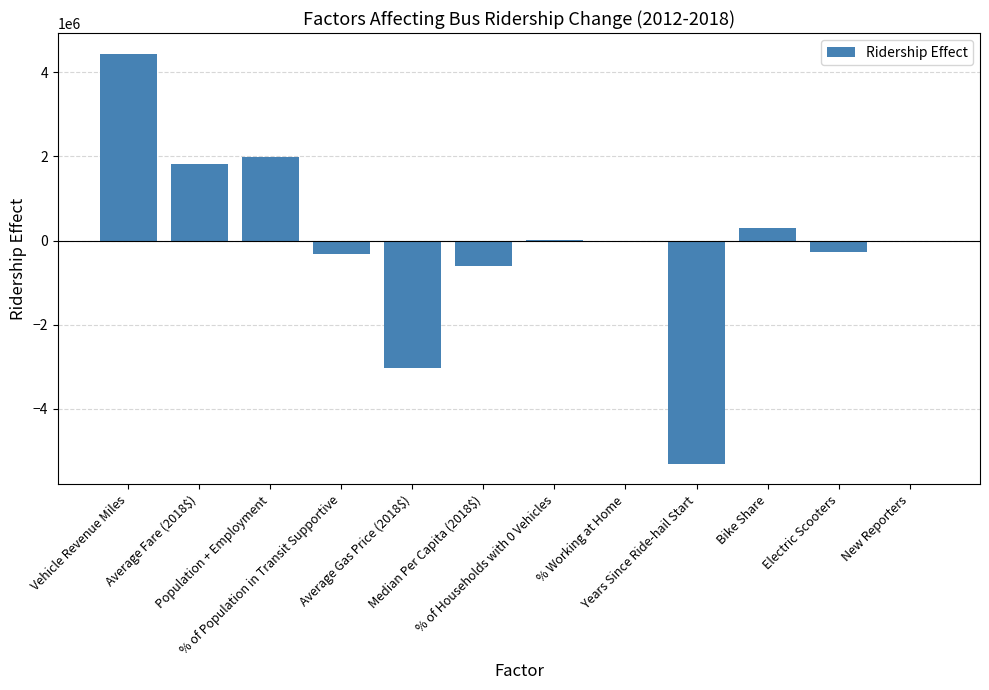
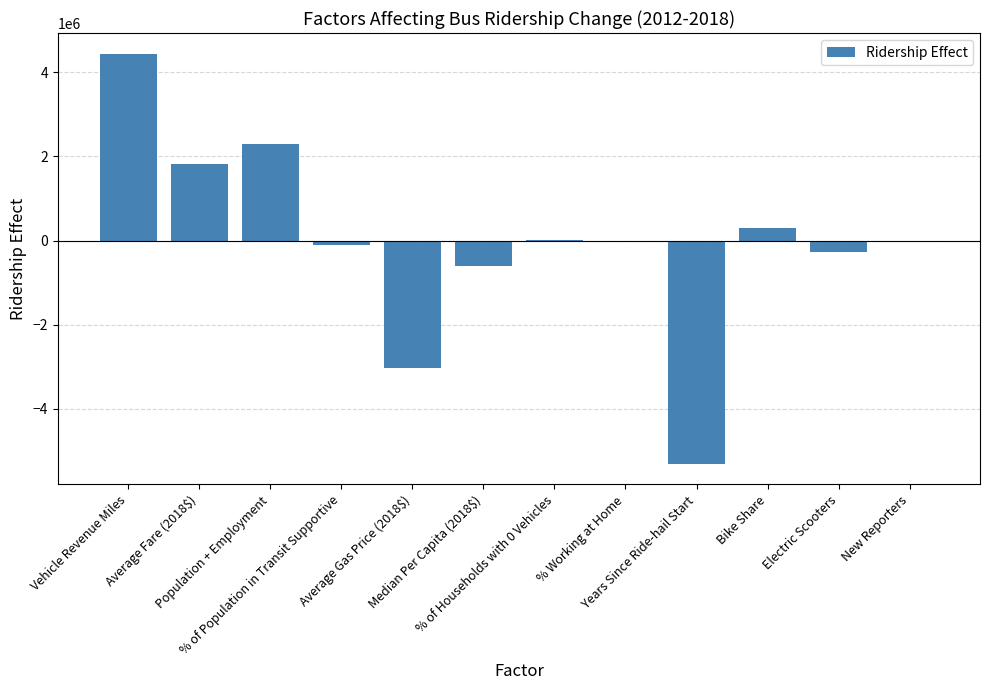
Population + Employment: 2000000 -> 2300000
% of Population in Transit Supportive: -300000 -> -100000
